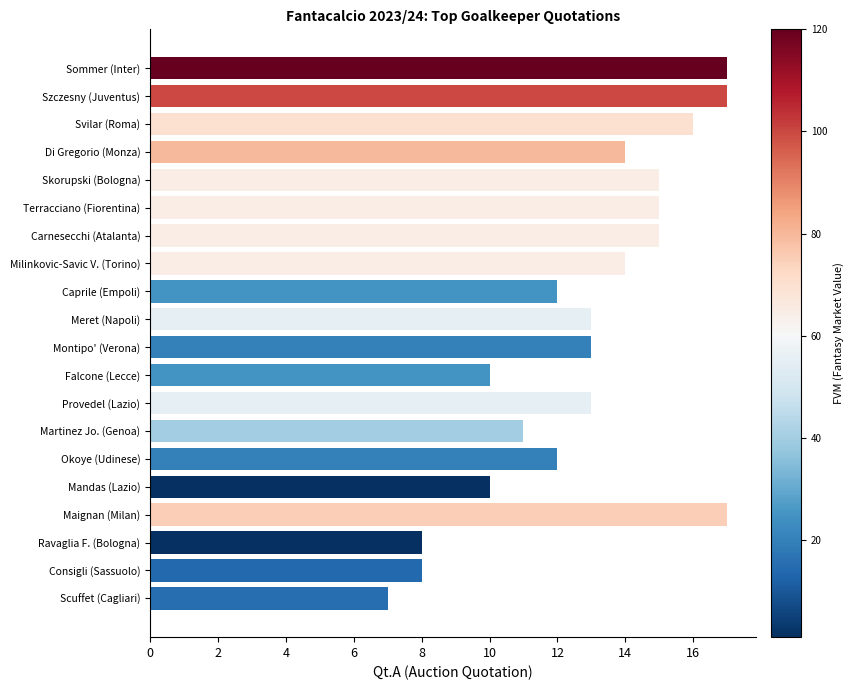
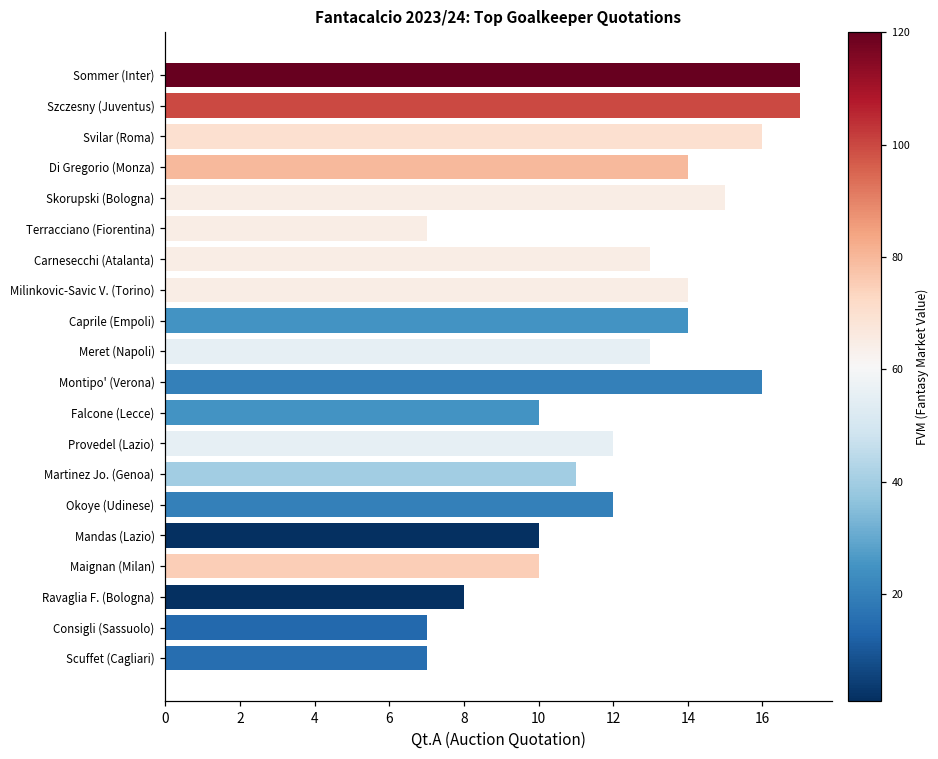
Terracciano (Fiorentina): 15 -> 7
Carnesecchi (Atalanta): 15 -> 13
Caprile (Empoli): 12 -> 14
Montipo' (Verona): 13 -> 16
Provedel (Lazio): 13 -> 12
Maignan (Milan): 17 -> 10
Consigli (Sassuolo): 8 -> 7
